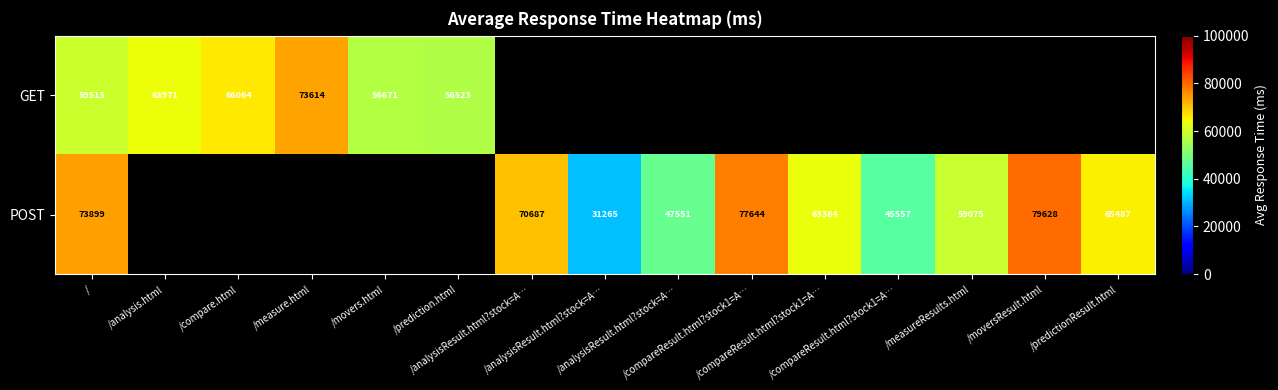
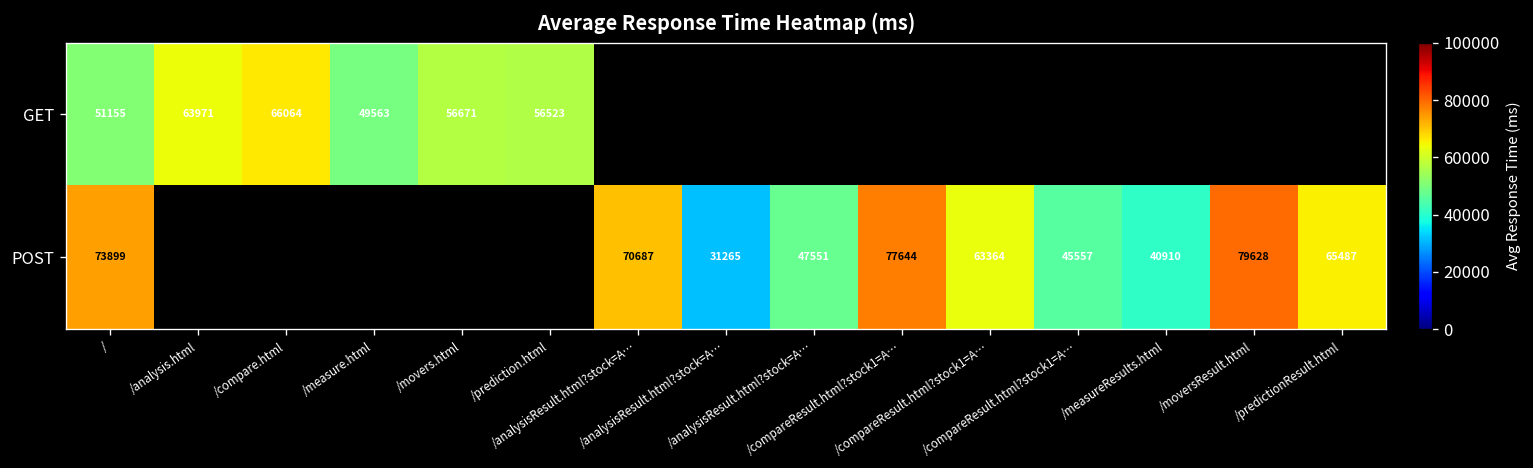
GET, /: 59515 -> 51155
GET, /measure.html: 73614 -> 49563
POST, /measureResults.html: 59075 -> 40910
